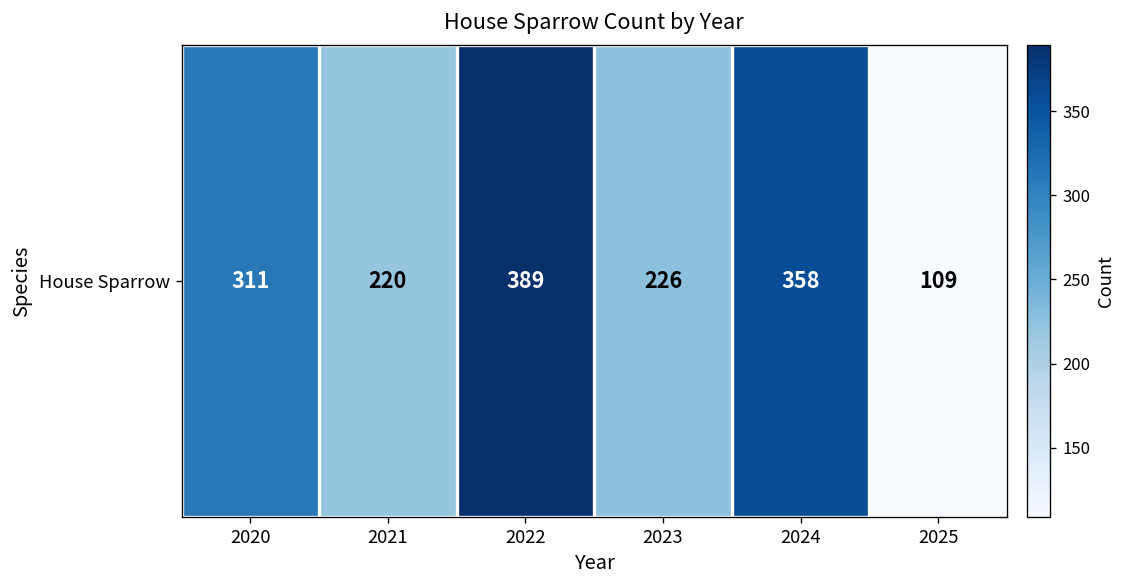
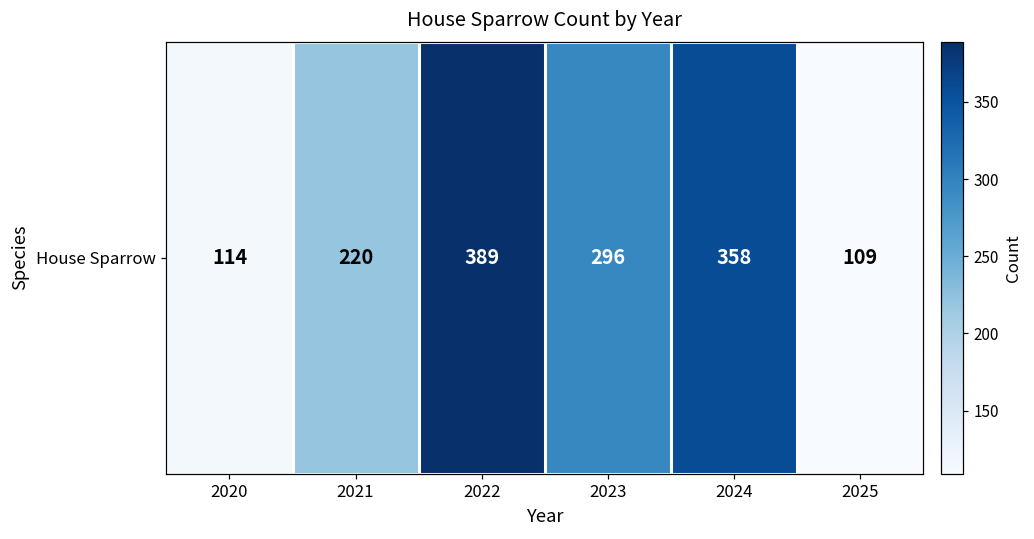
House Sparrow, 2020: 311 -> 114
House Sparrow, 2023: 226 -> 296
